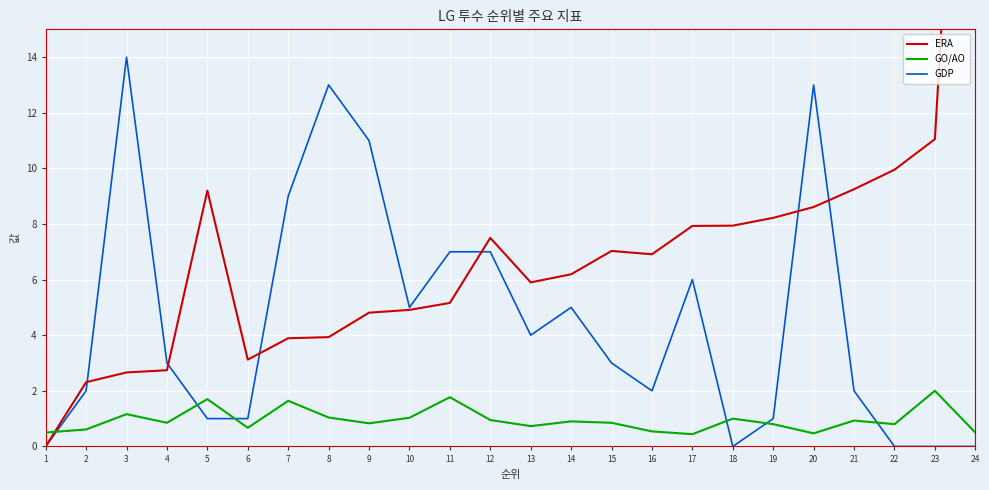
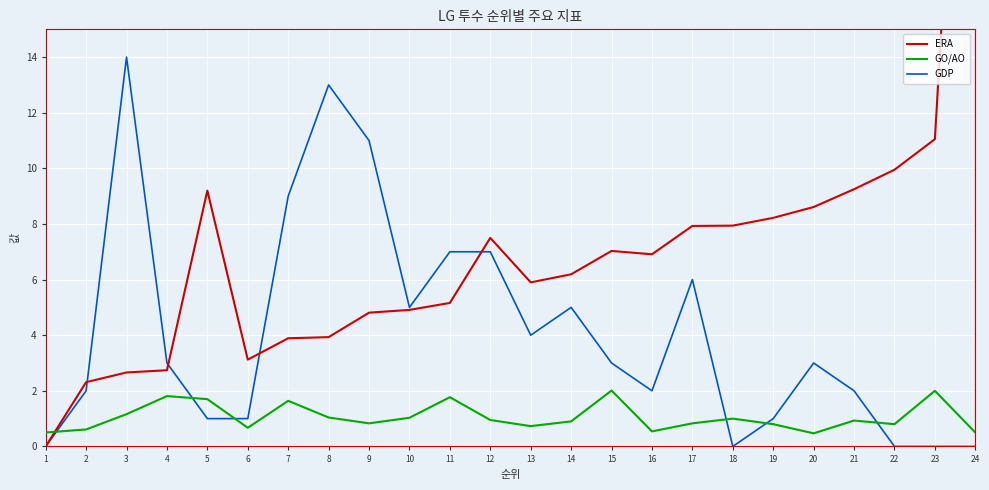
GO/AO, 4: 0.9 -> 1.8
GO/AO, 15: 0.9 -> 2.0
GO/AO, 17: 0.4 -> 0.8
GDP, 20: 13 -> 3
